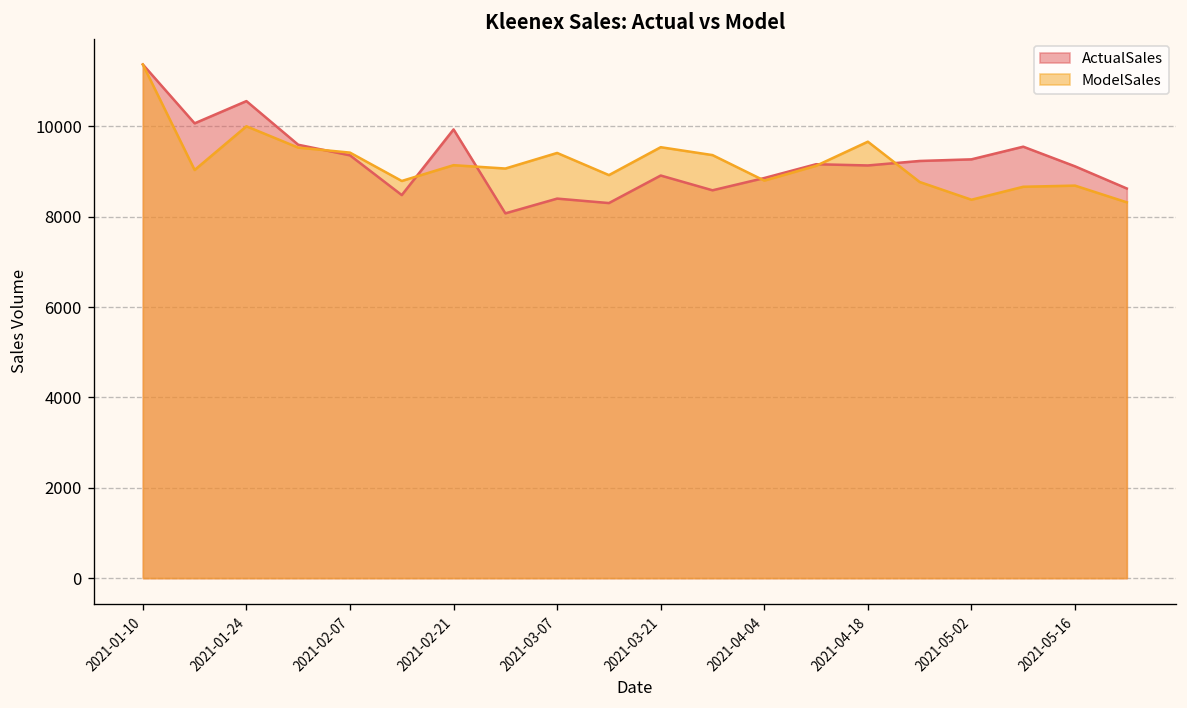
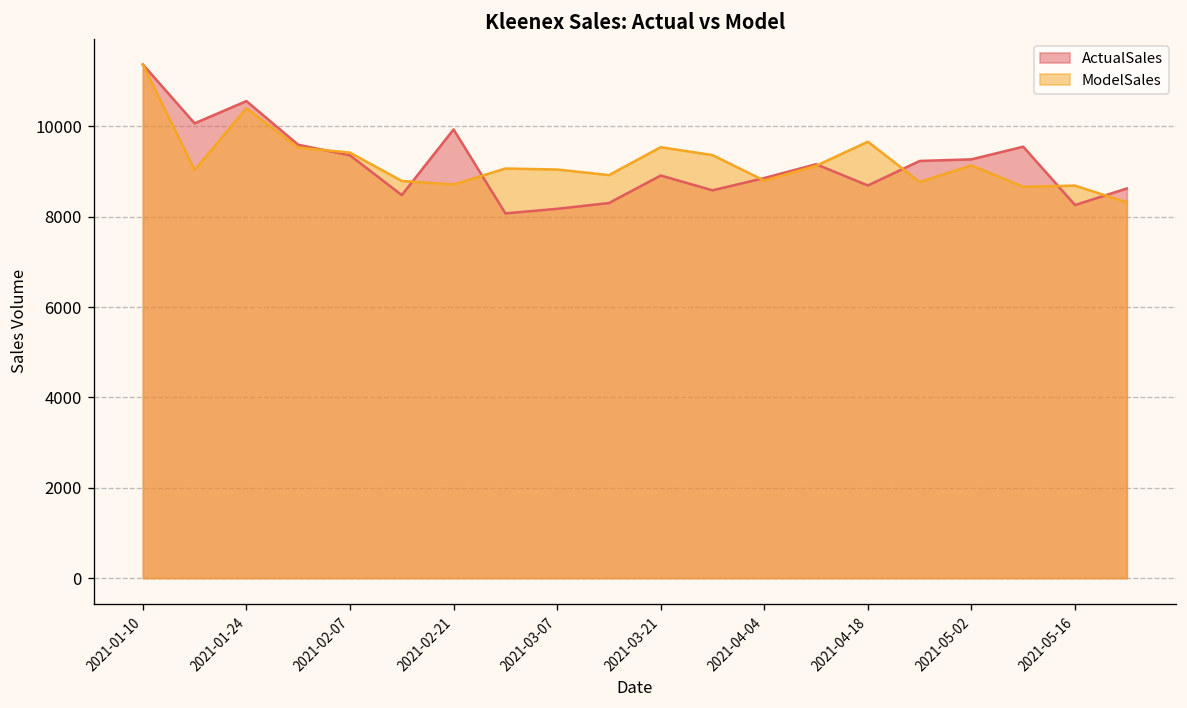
ModelSales, 2021-01-24: 10000 -> 10400
ModelSales, 2021-02-21: 9100 -> 8700
ActualSales, 2021-03-07: 8400 -> 8200
ModelSales, 2021-03-07: 9400 -> 9000
ActualSales, 2021-04-18: 9100 -> 8700
ModelSales, 2021-05-02: 8400 -> 9100
ActualSales, 2021-05-16: 9100 -> 8300
